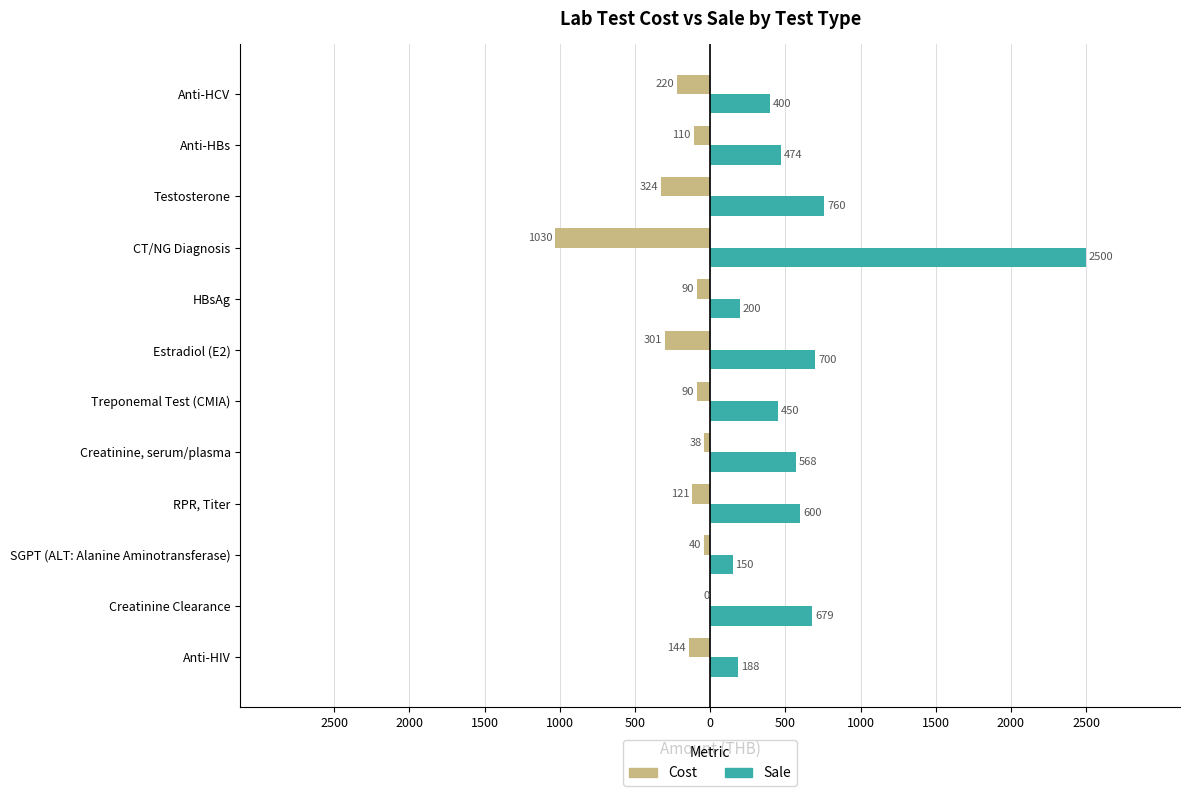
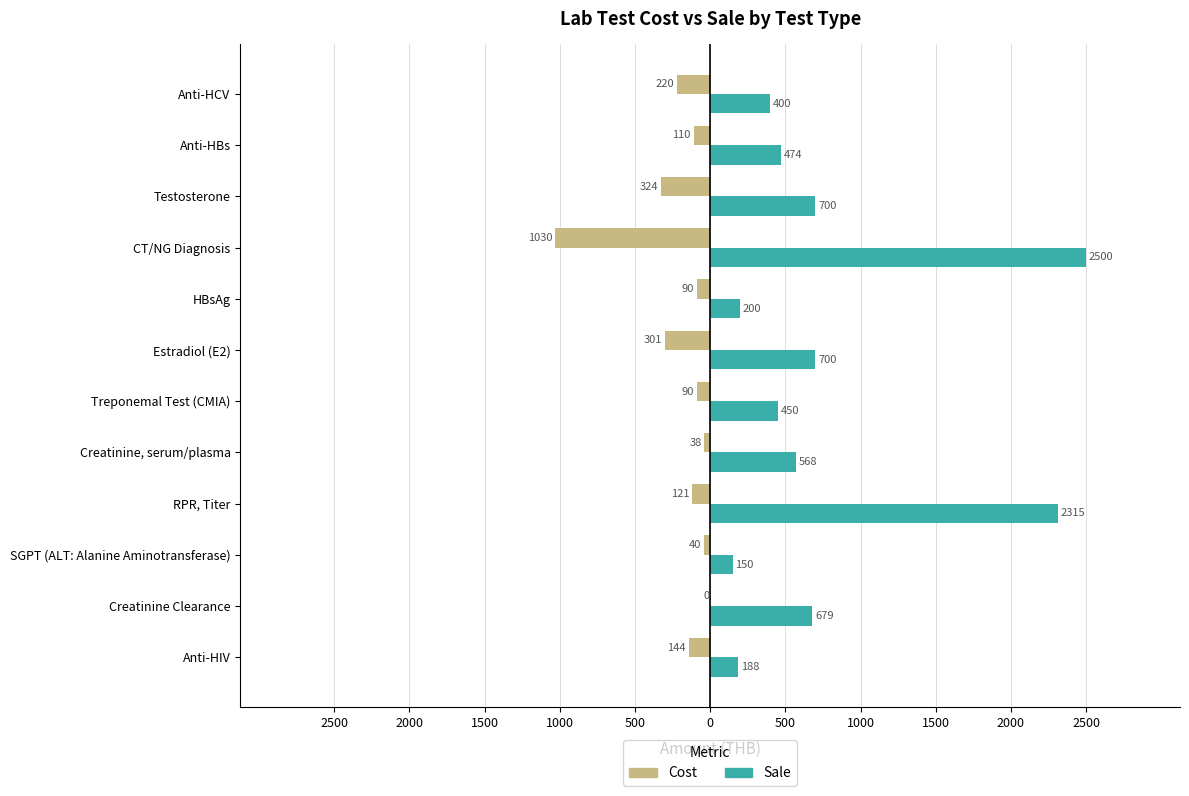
Sale, Testosterone: 760 -> 700
Sale, RPR, Titer: 600 -> 2315
